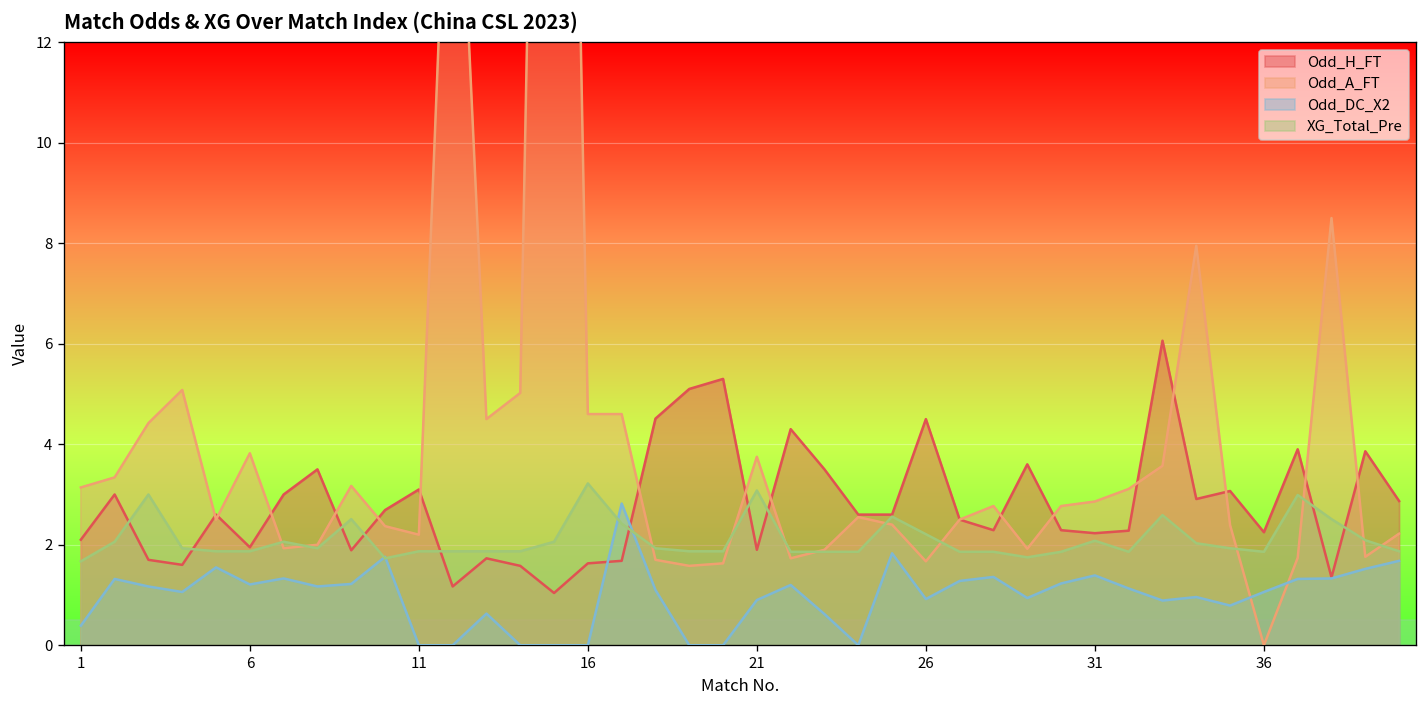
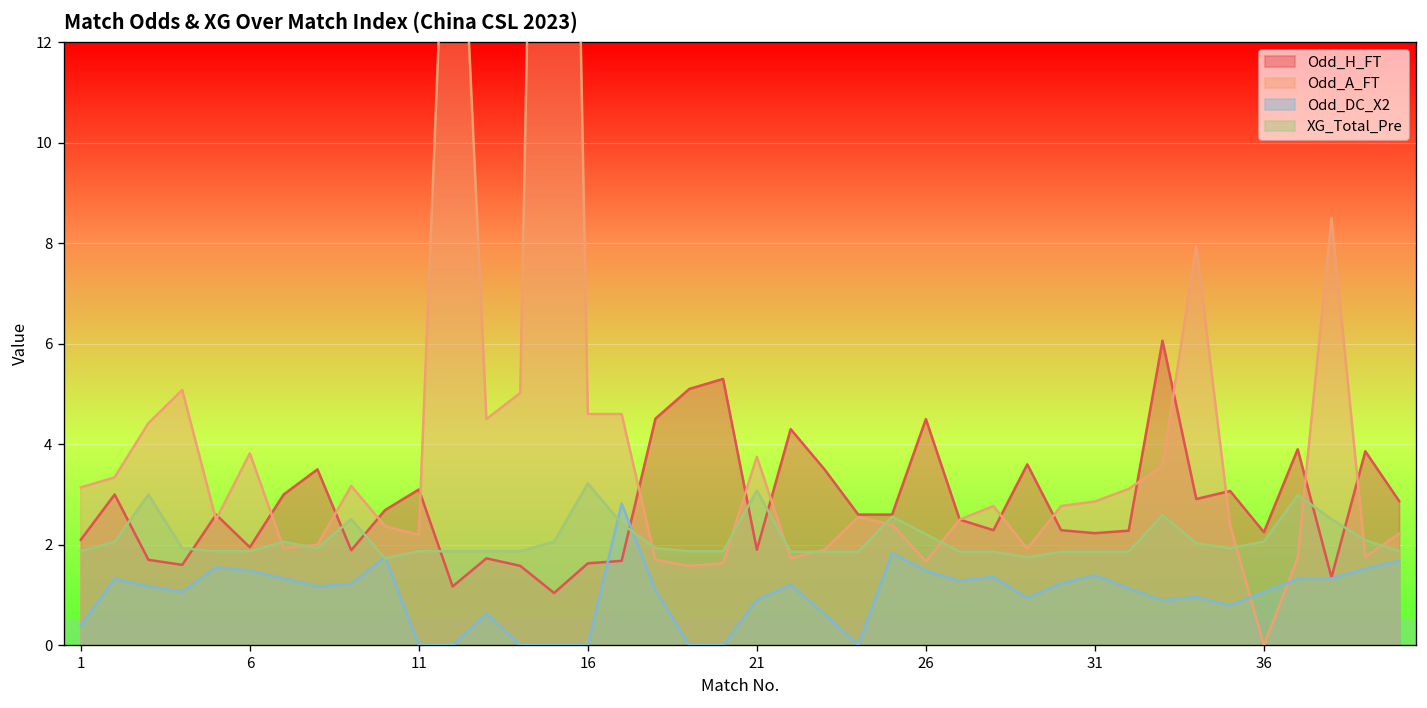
XG_Total_Pre, 1: 1.7 -> 1.9
Odd_DC_X2, 6: 1.2 -> 1.5
Odd_DC_X2, 26: 0.9 -> 1.5
XG_Total_Pre, 31: 2.1 -> 1.9
XG_Total_Pre, 36: 1.9 -> 2.1
